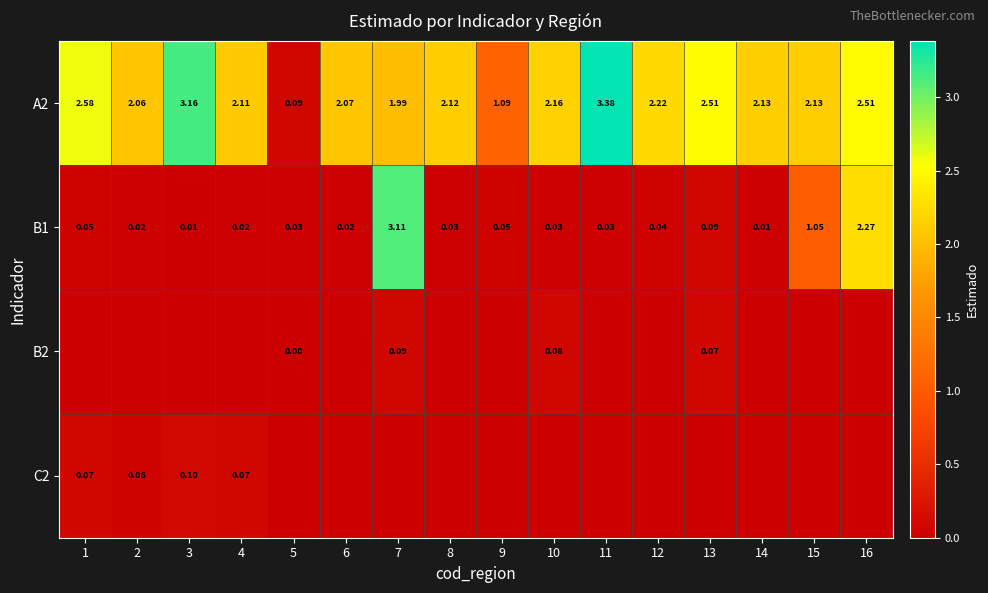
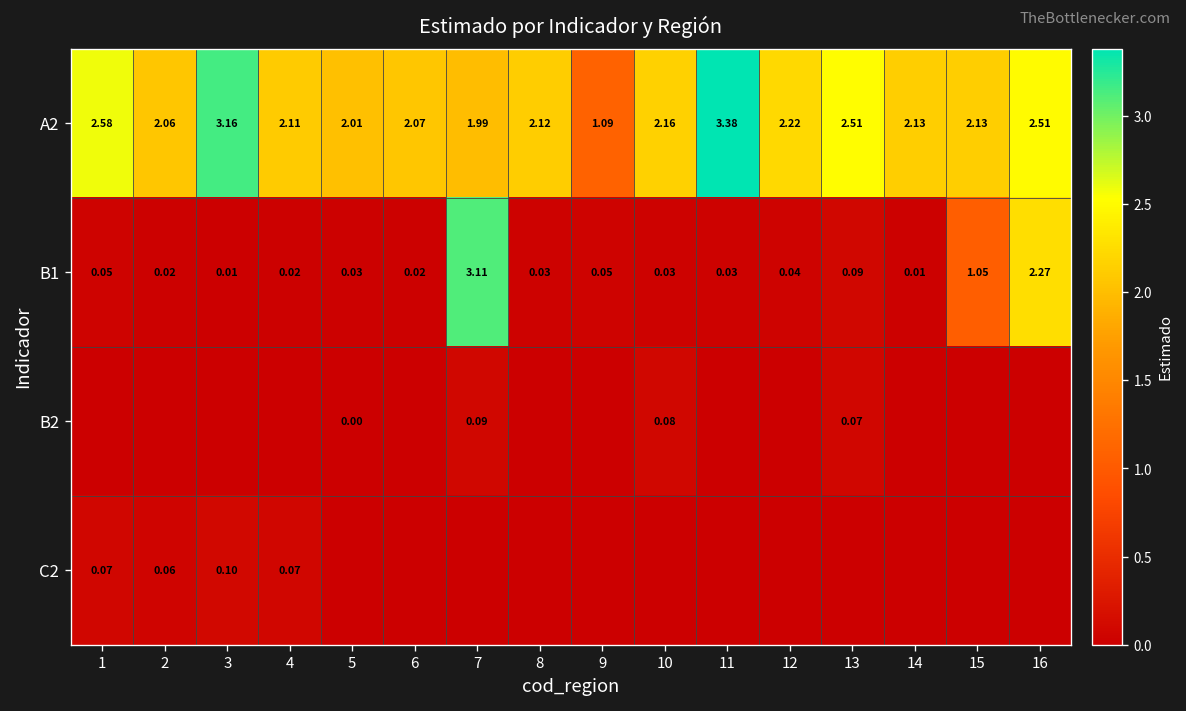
A2, 5: 0.09 -> 2.01
